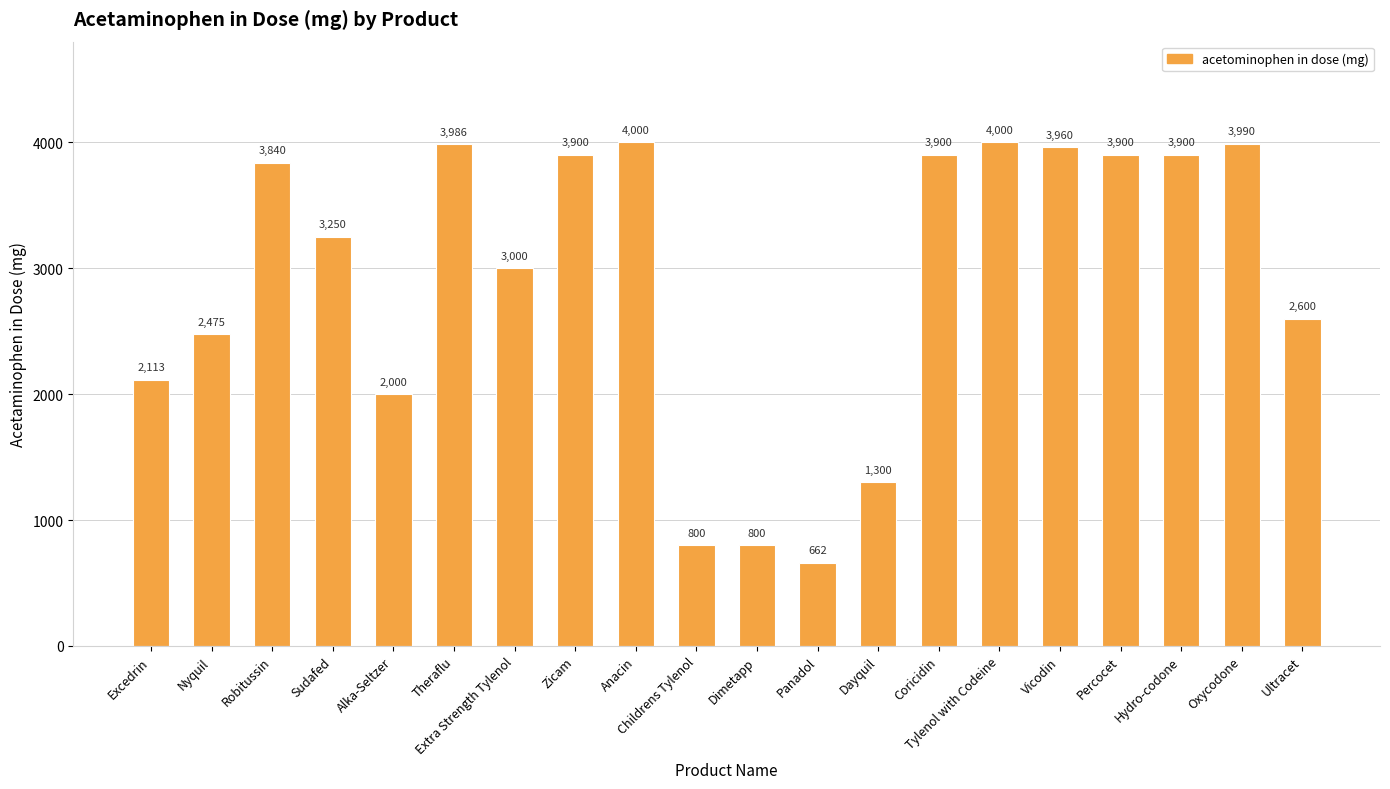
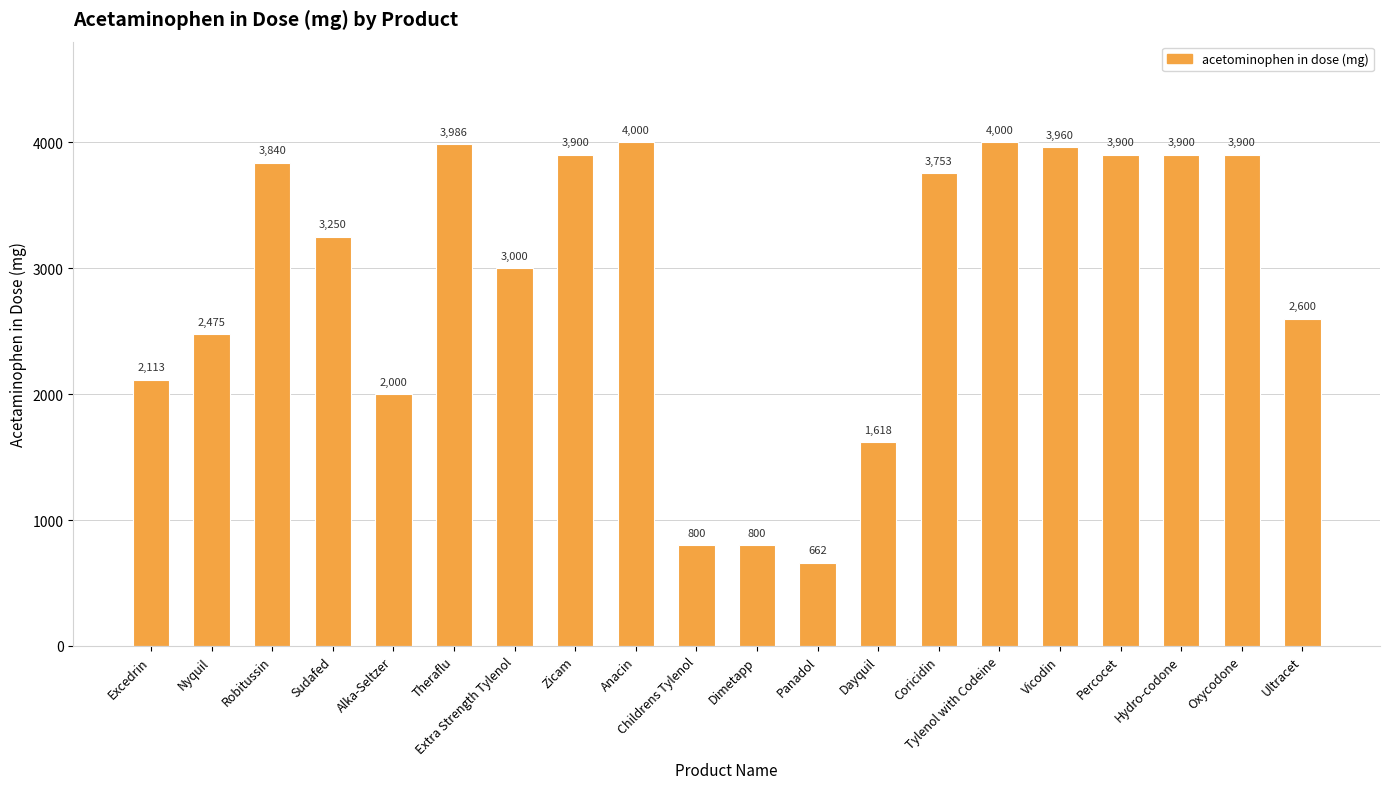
Dayquil: 1,300 -> 1,618
Coricidin: 3,900 -> 3,753
Oxycodone: 3,990 -> 3,900
